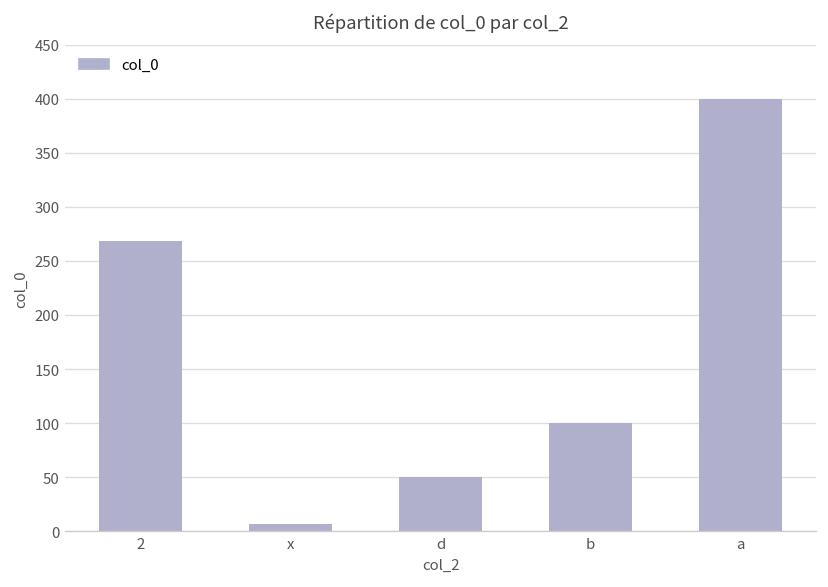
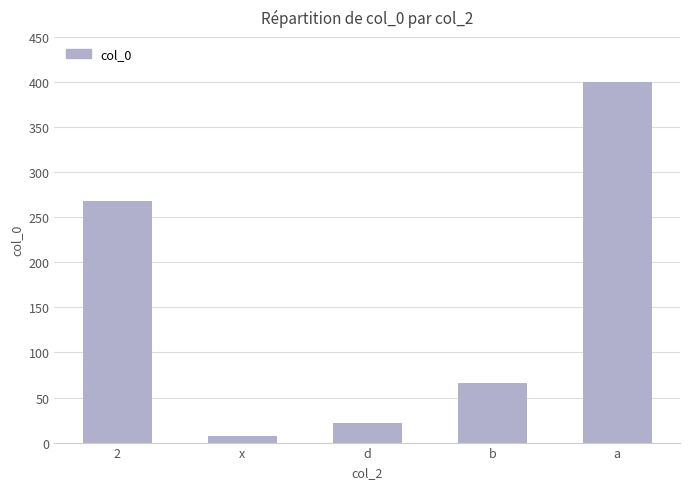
d: 50 -> 20
b: 100 -> 70
